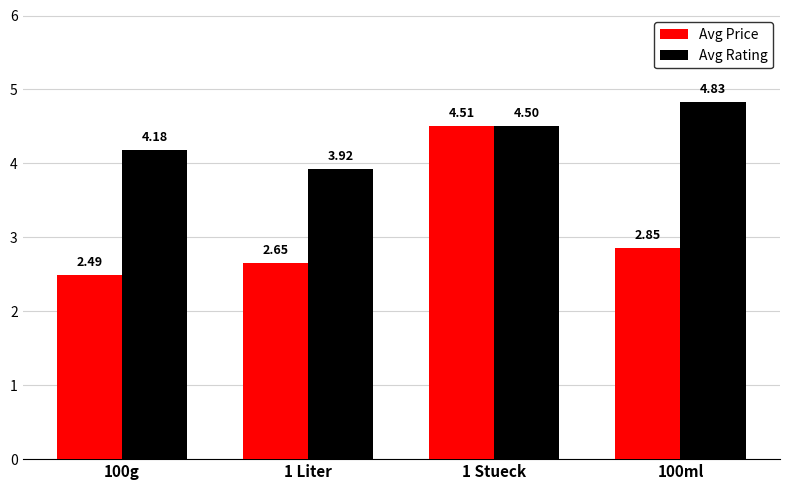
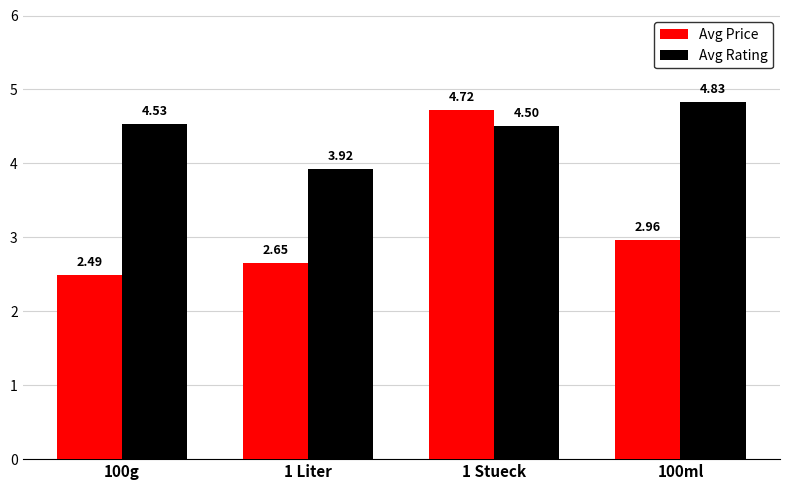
Avg Rating, 100g: 4.18 -> 4.53
Avg Price, 1 Stueck: 4.51 -> 4.72
Avg Price, 100ml: 2.85 -> 2.96
